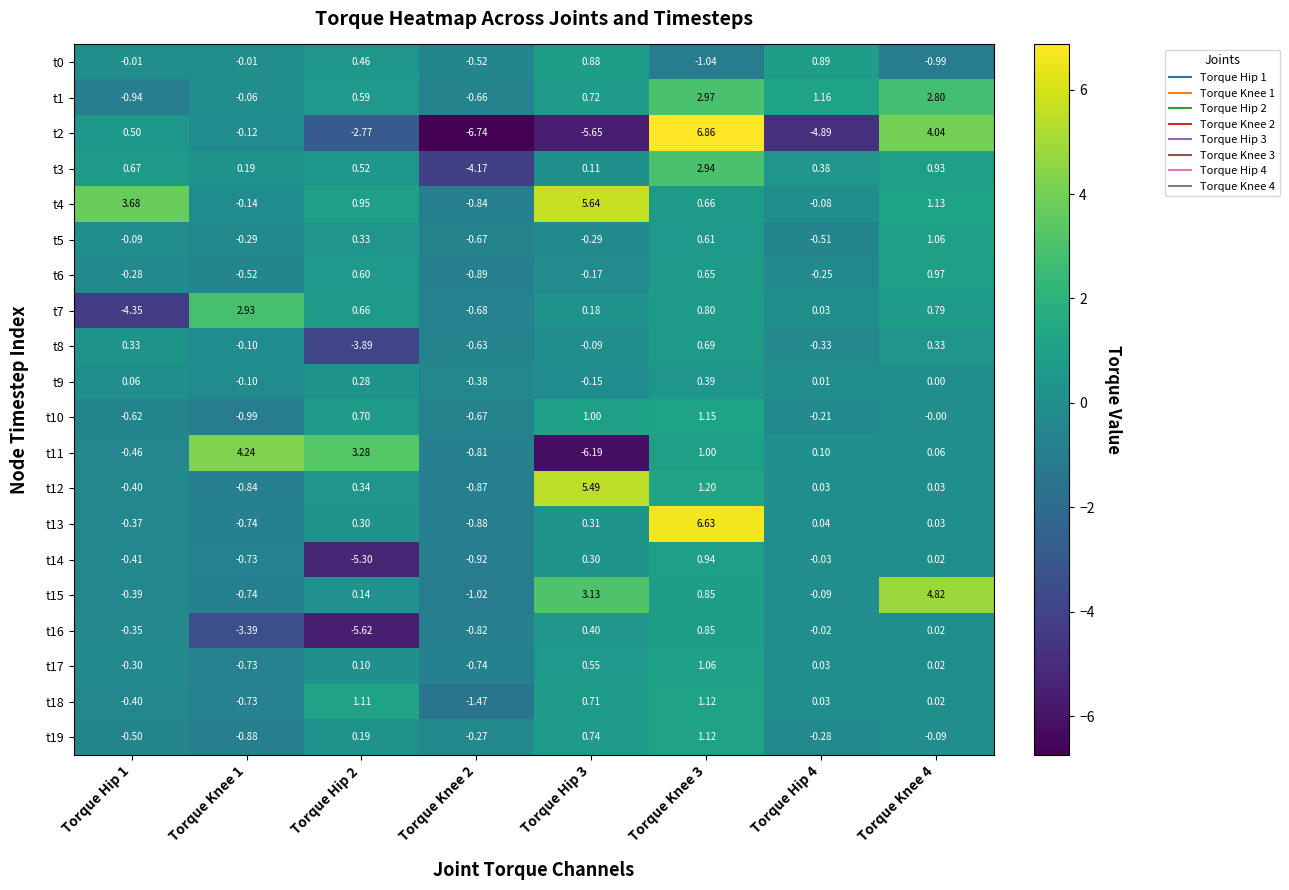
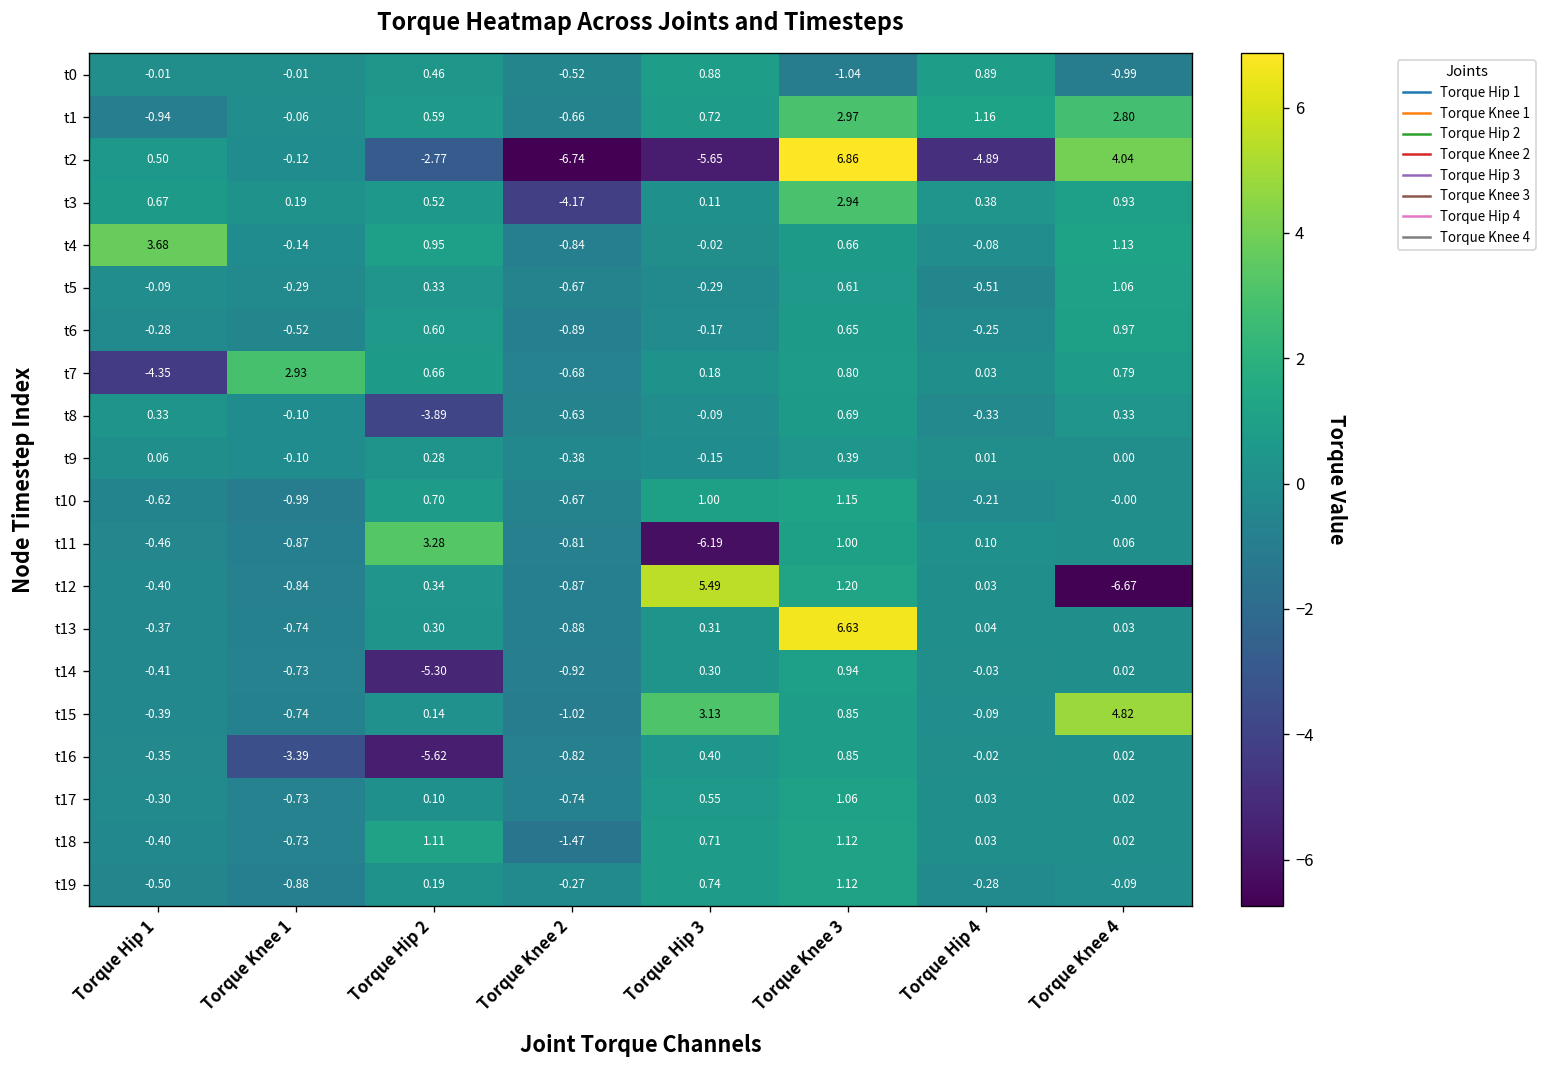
t4, Torque Hip 3: 5.64 -> -0.02
t11, Torque Knee 1: 4.24 -> -0.87
t12, Torque Knee 4: 0.03 -> -6.67
